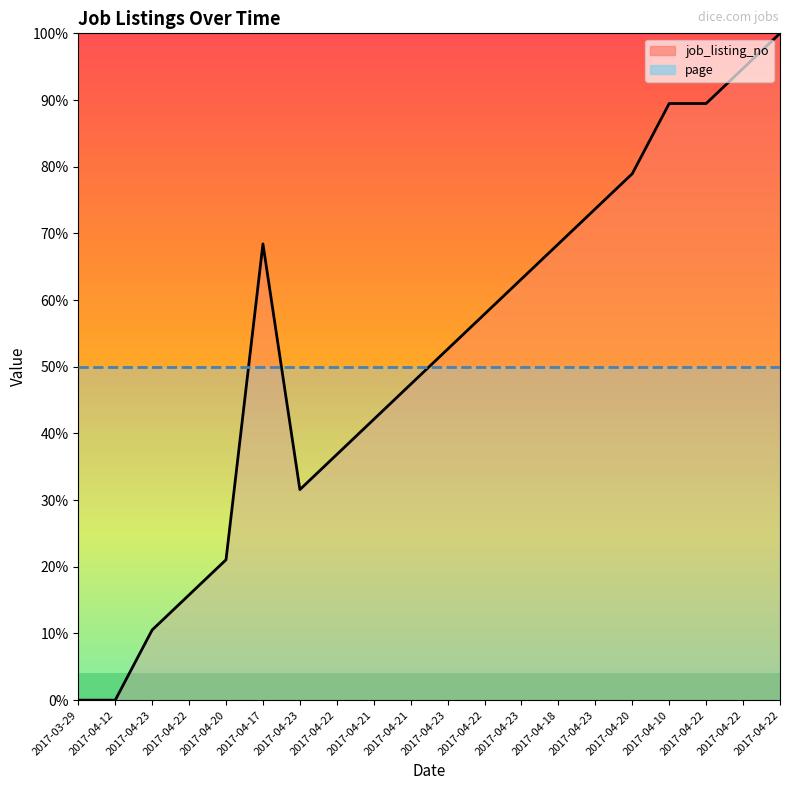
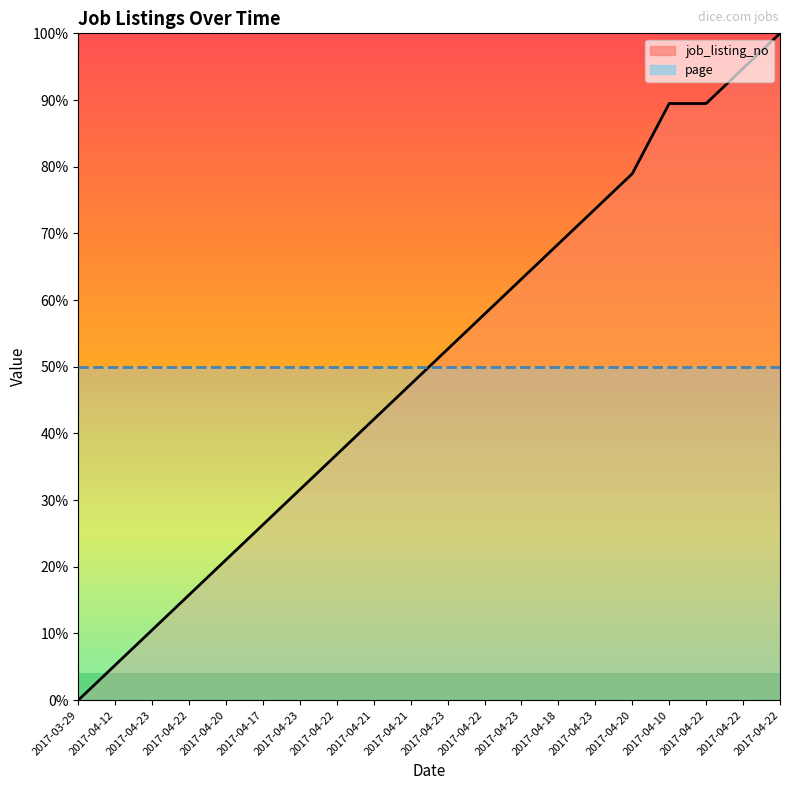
job_listing_no, 2017-04-12: 0% -> 5%
job_listing_no, 2017-04-17: 68% -> 26%
